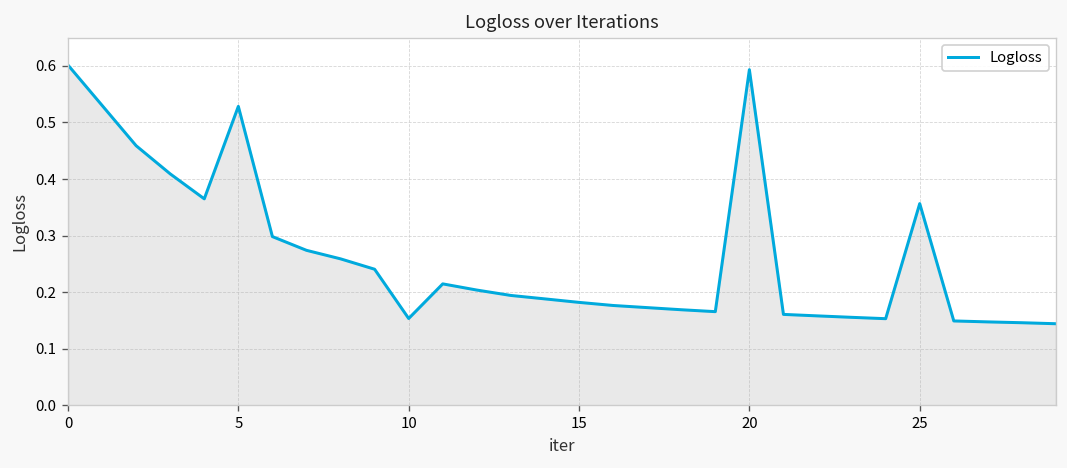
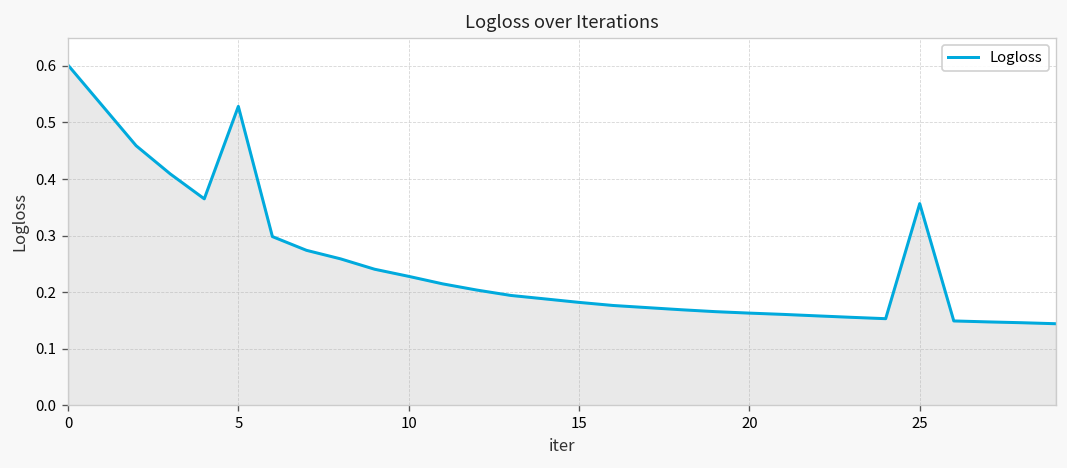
10: 0.15 -> 0.23
20: 0.59 -> 0.16
